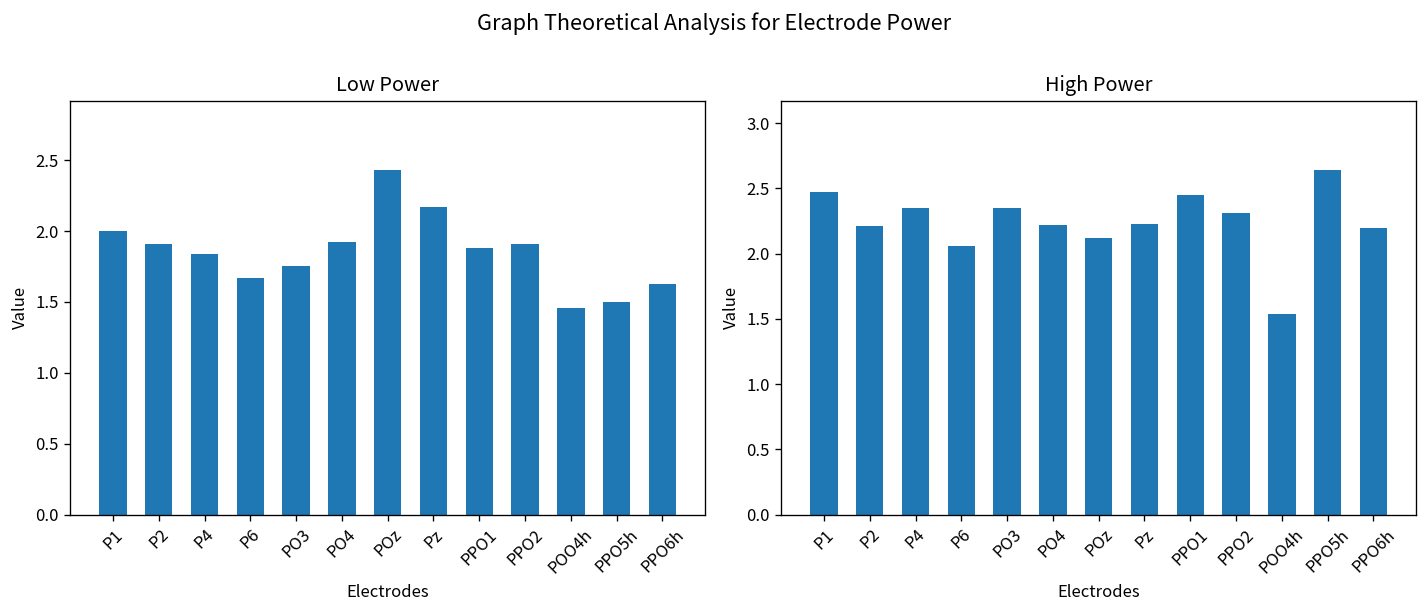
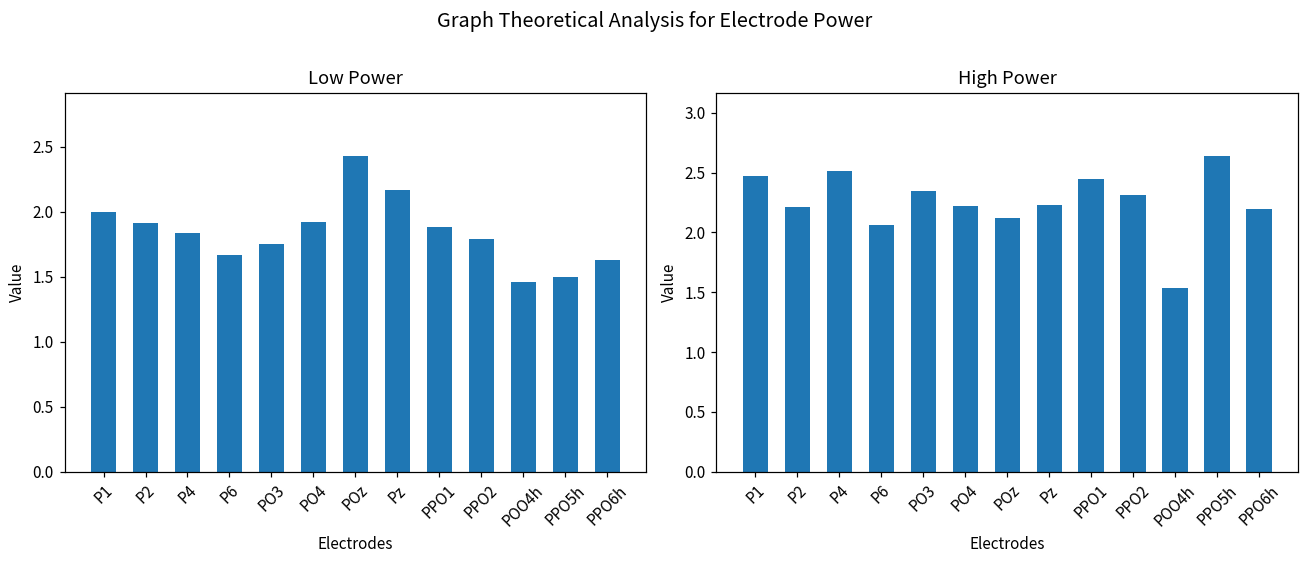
Low Power, PPO2: 1.91 -> 1.79
High Power, P4: 2.35 -> 2.51
